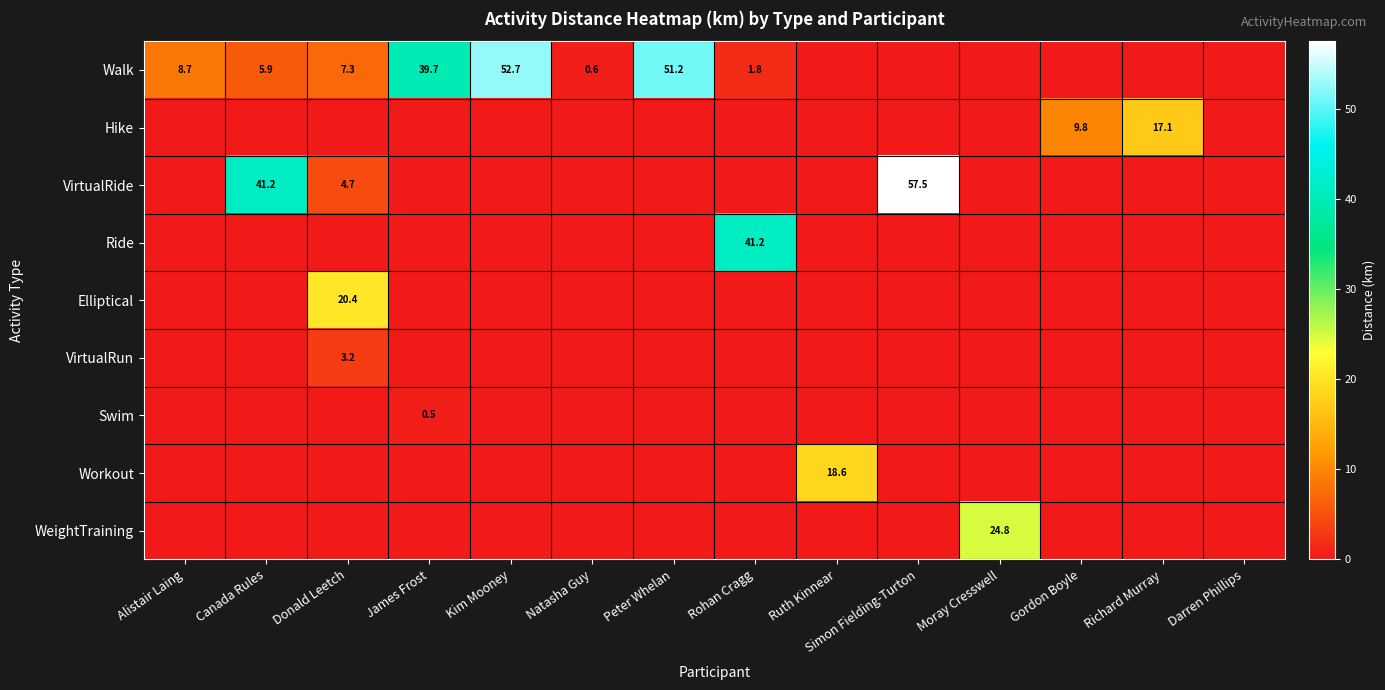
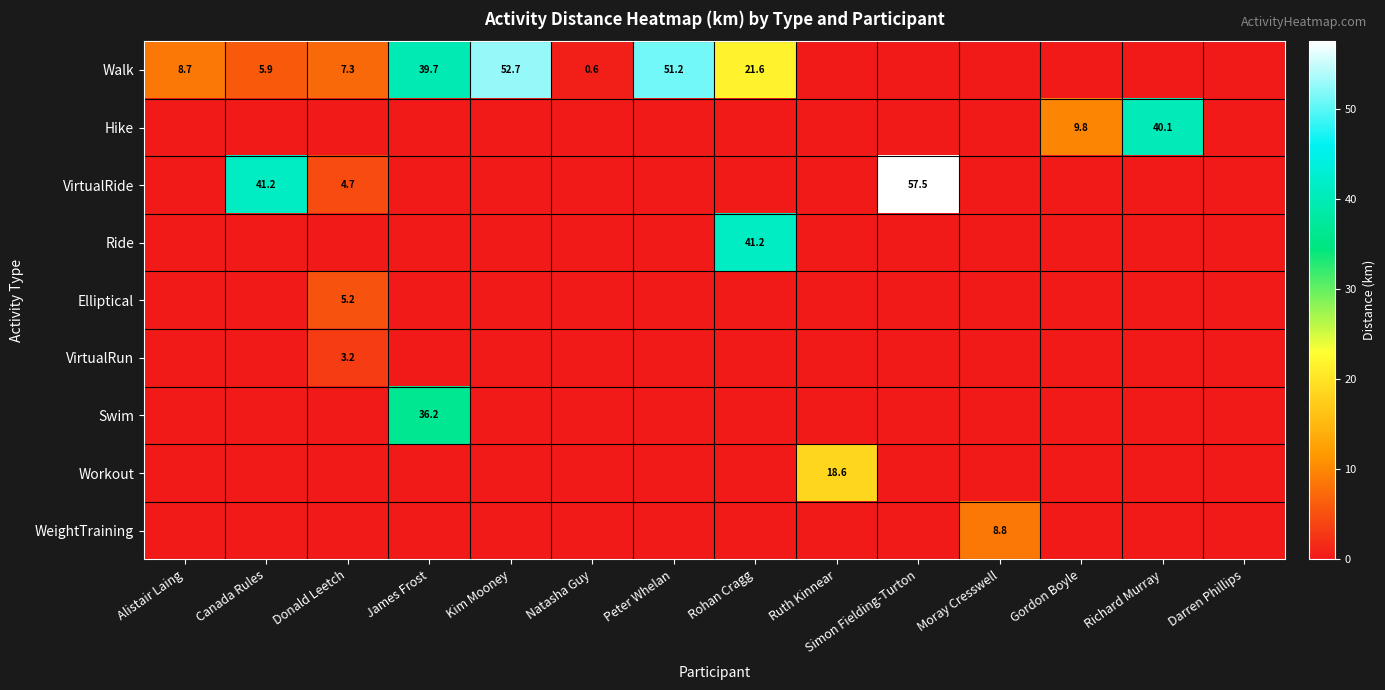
Walk, Rohan Cragg: 1.8 -> 21.6
Hike, Richard Murray: 17.1 -> 40.1
Elliptical, Donald Leetch: 20.4 -> 5.2
Swim, James Frost: 0.5 -> 36.2
WeightTraining, Moray Cresswell: 24.8 -> 8.8
